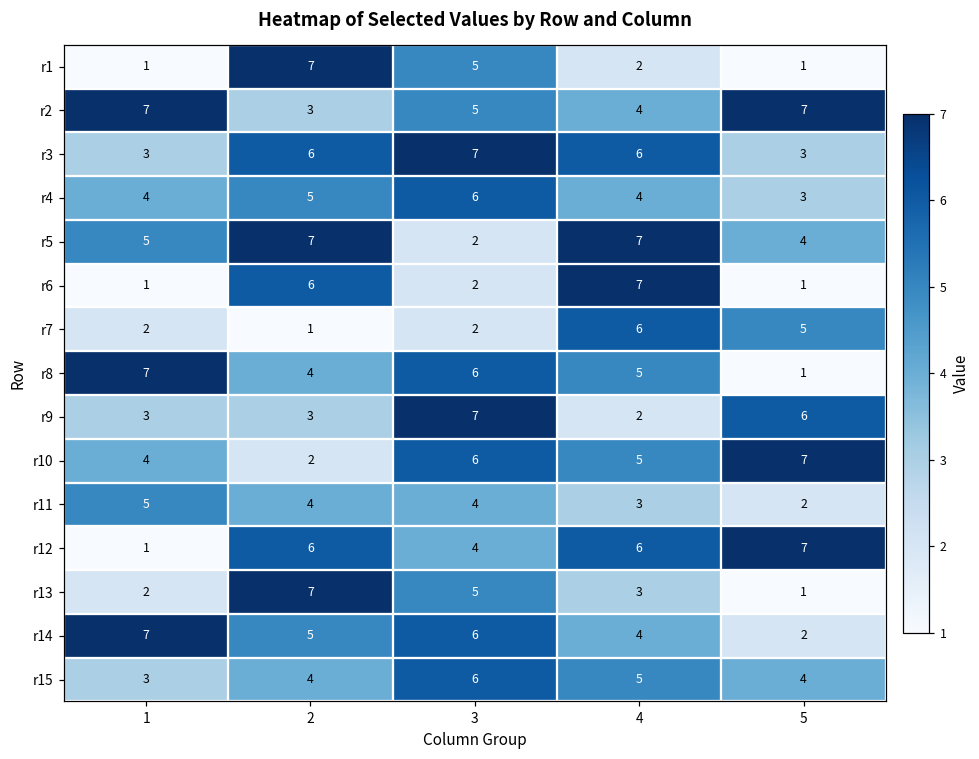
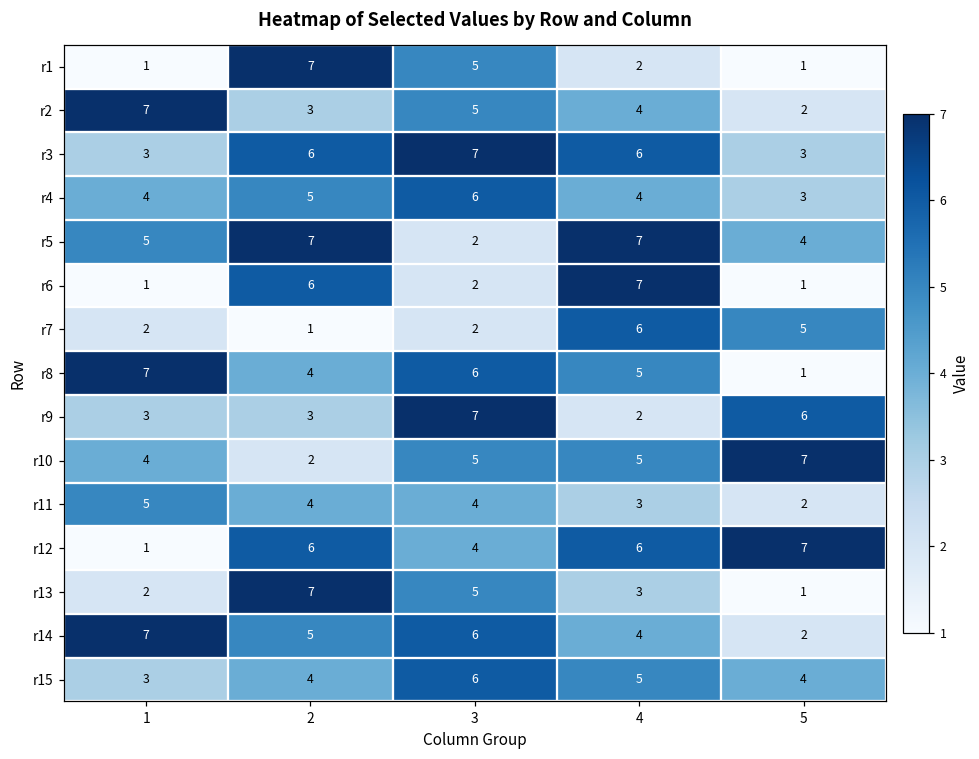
r2, 5: 7 -> 2
r10, 3: 6 -> 5
